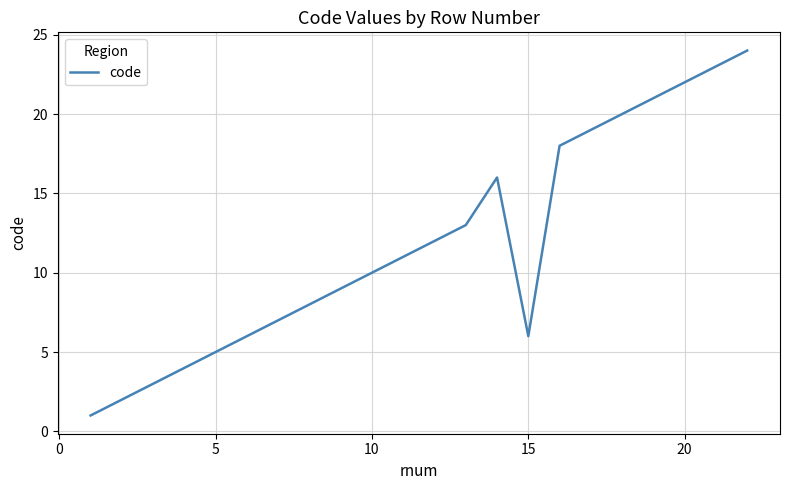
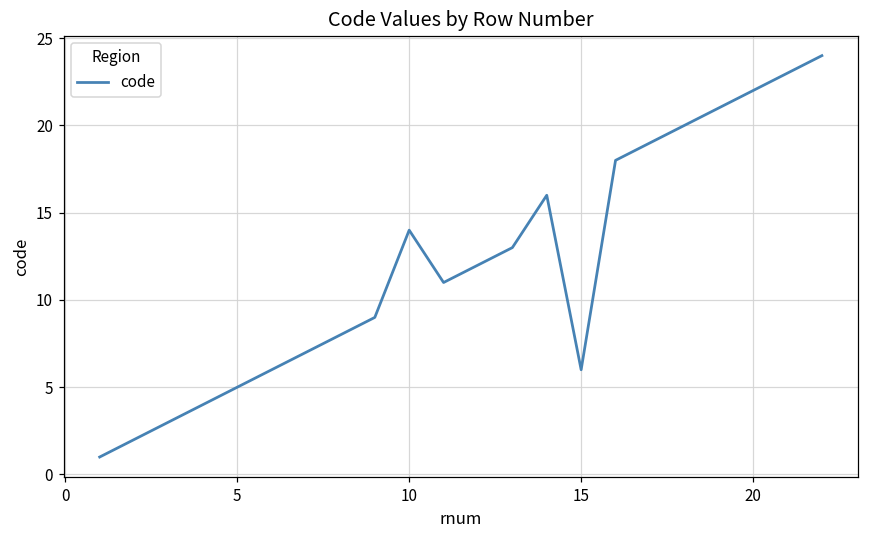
10: 10 -> 14
